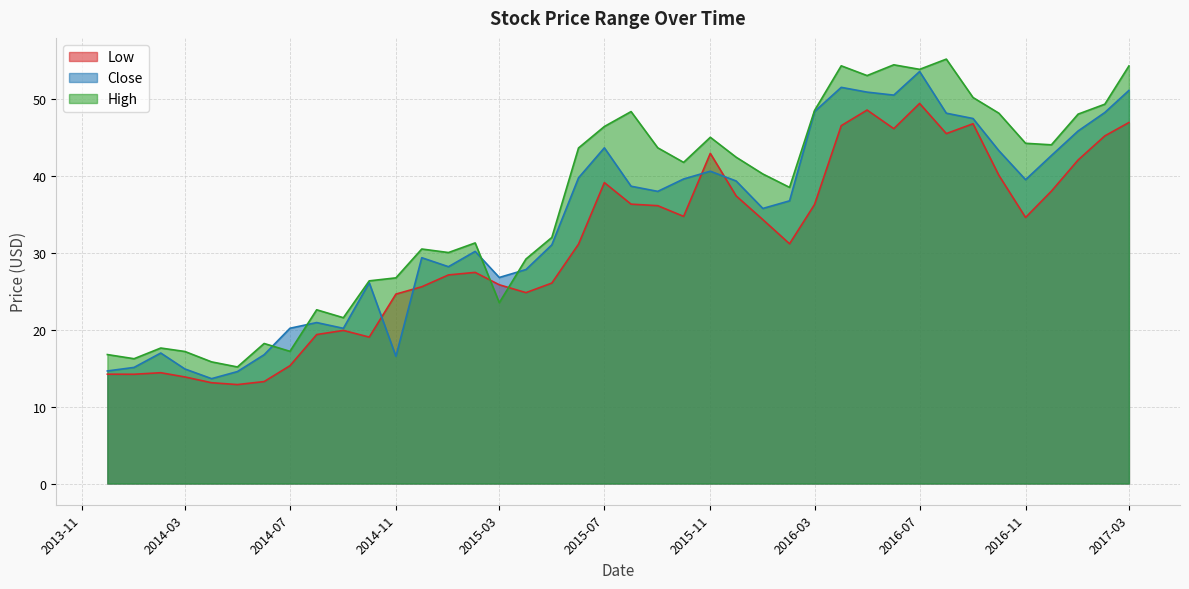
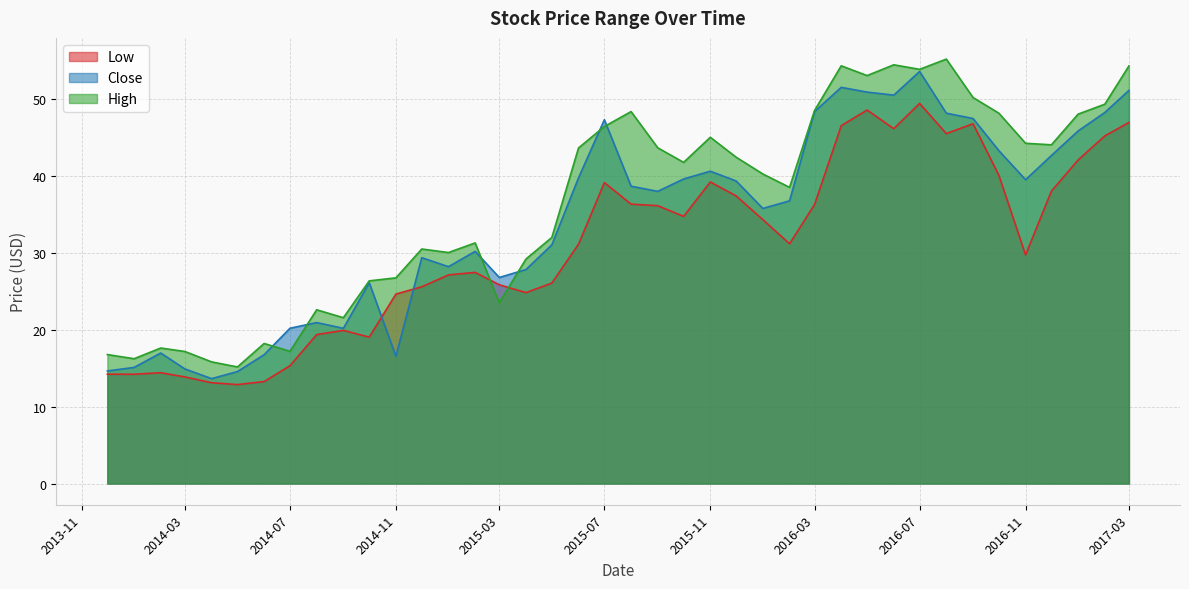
Close, 2015-07: 44 -> 47
Low, 2015-11: 43 -> 39
Low, 2016-11: 35 -> 30
